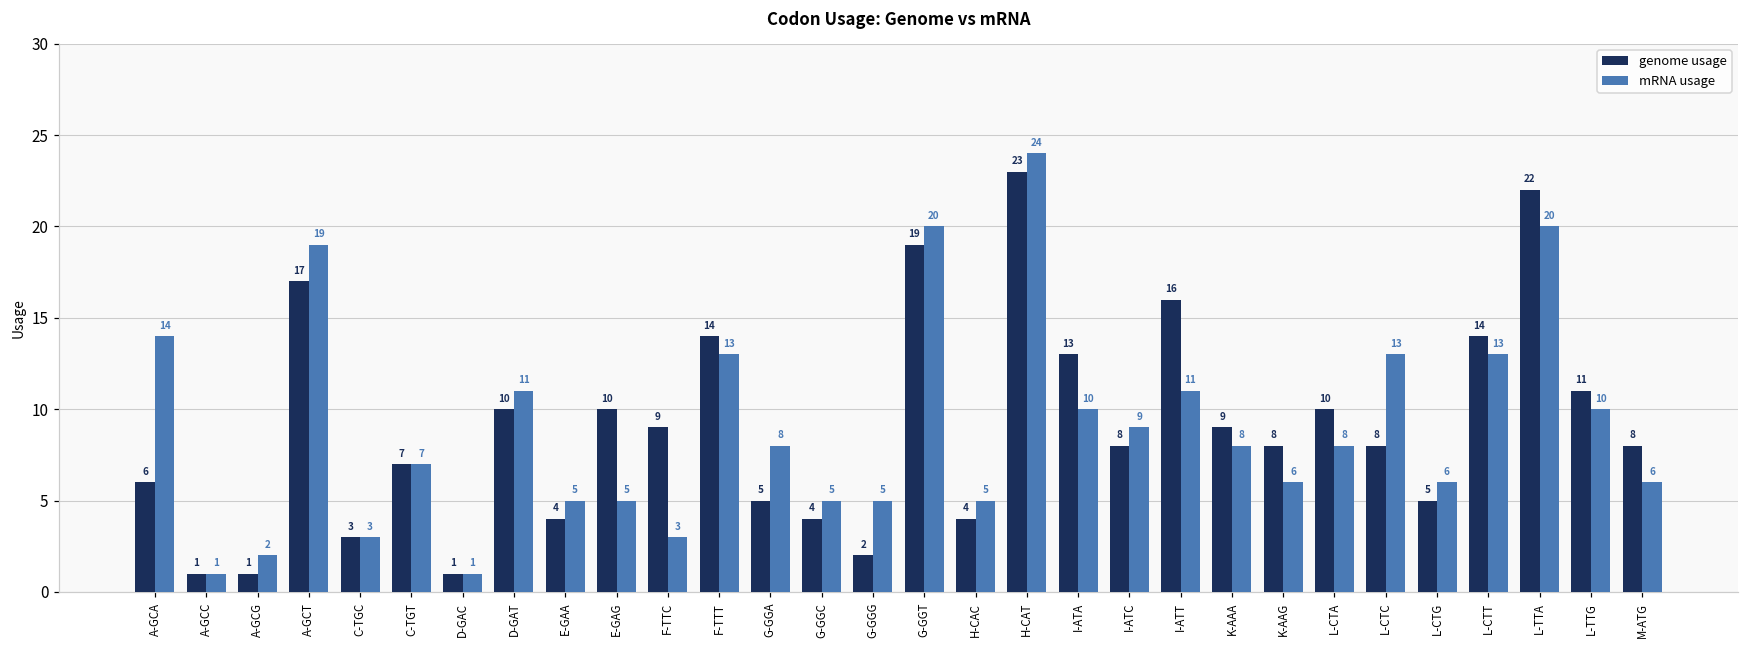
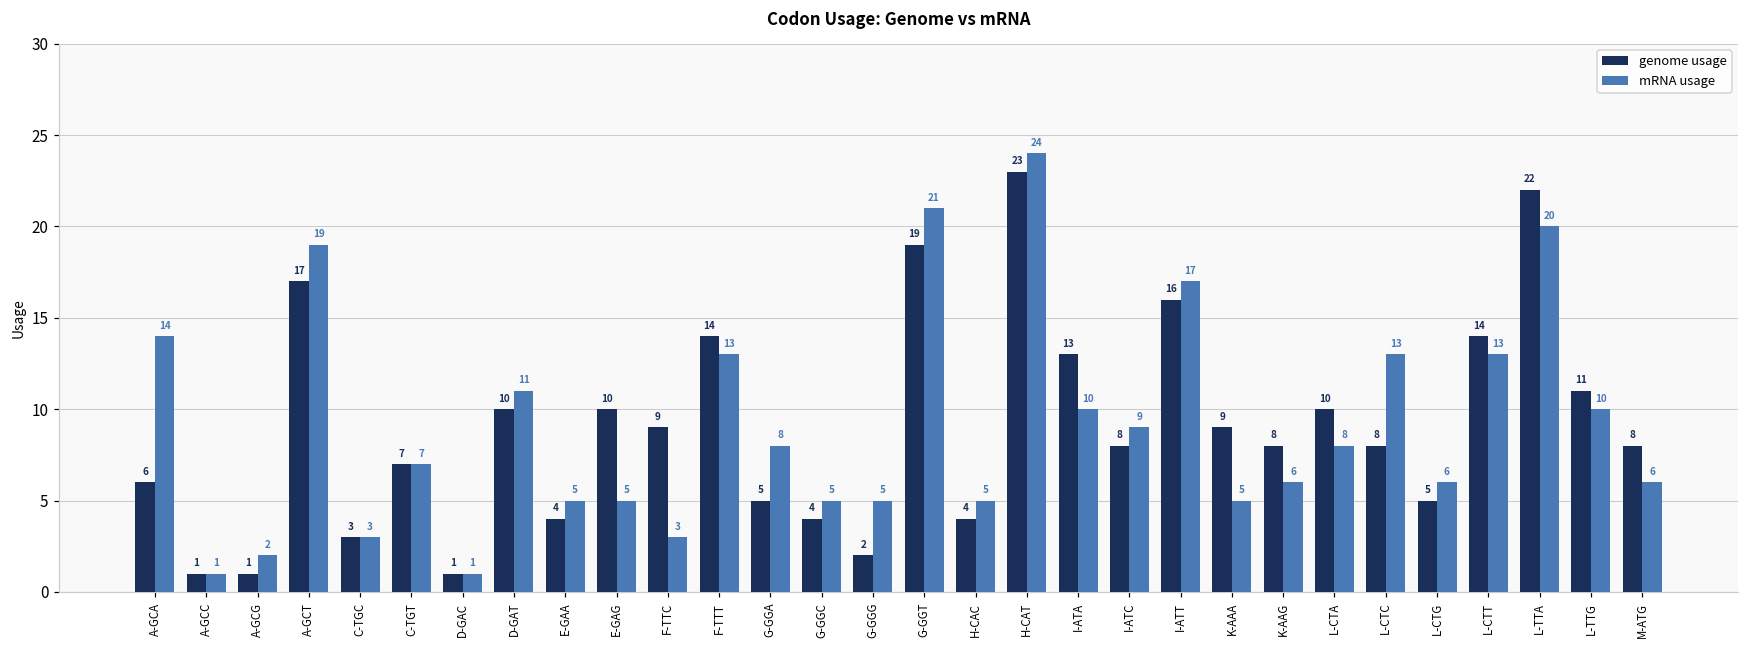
mRNA usage, G-GGT: 20 -> 21
mRNA usage, I-ATT: 11 -> 17
mRNA usage, K-AAA: 8 -> 5
